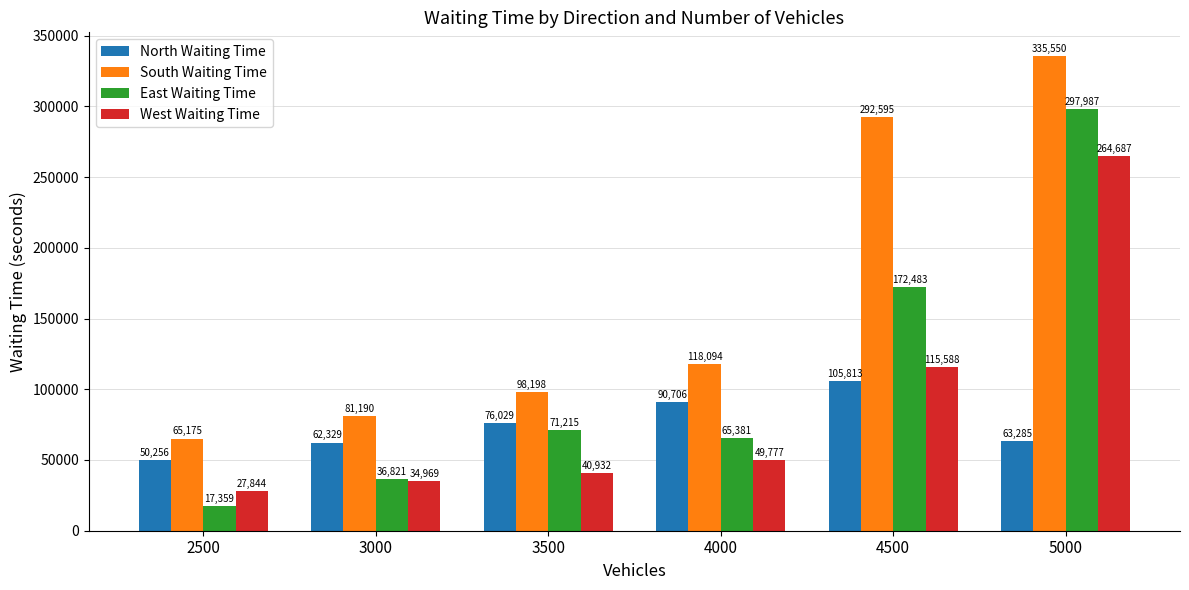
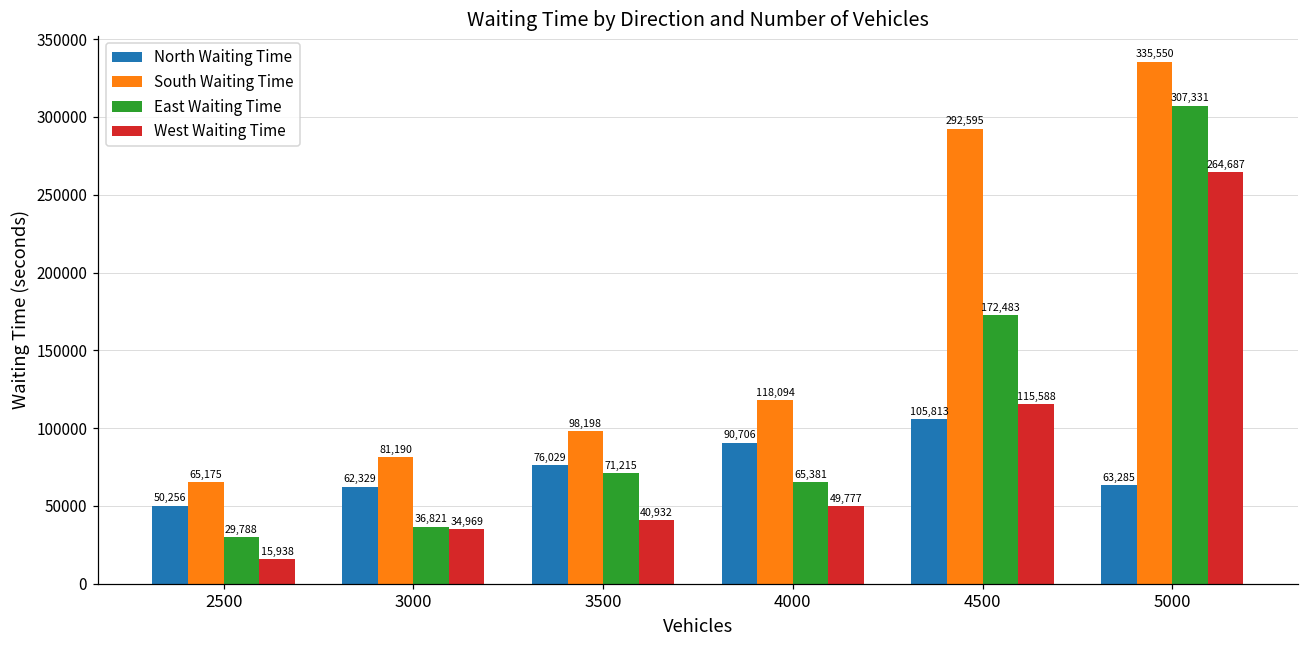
East Waiting Time, 2500: 17,359 -> 29,788
West Waiting Time, 2500: 27,844 -> 15,938
East Waiting Time, 5000: 297,987 -> 307,331
